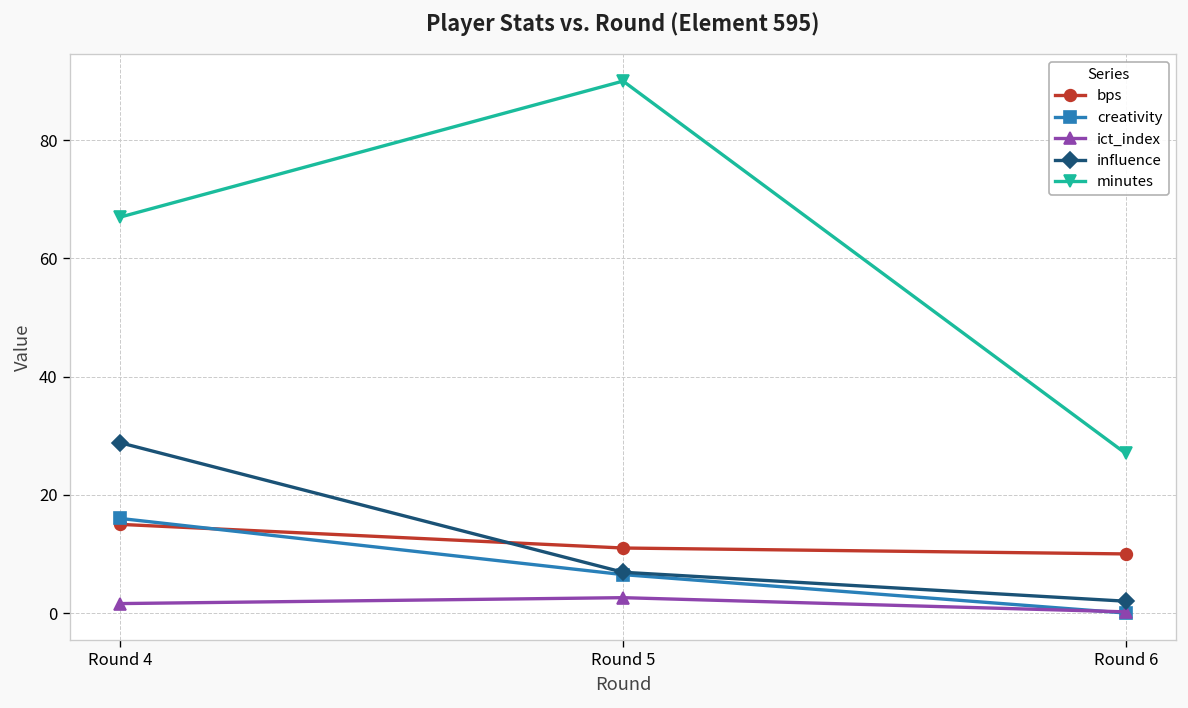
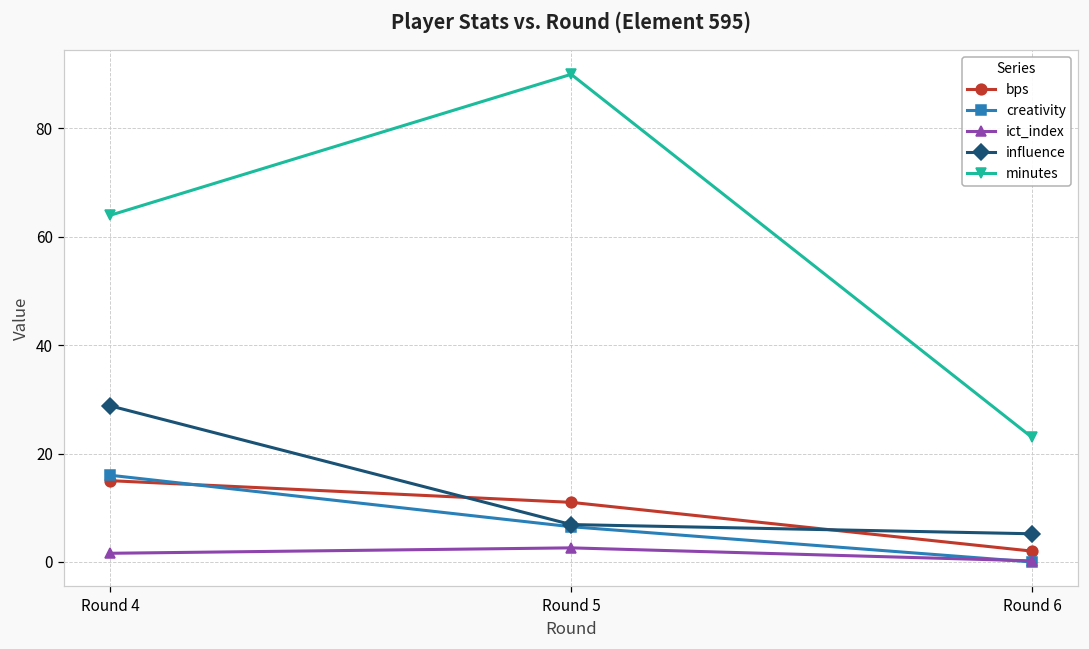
minutes, Round 4: 67 -> 64
bps, Round 6: 10 -> 2
influence, Round 6: 2 -> 5
minutes, Round 6: 27 -> 23
